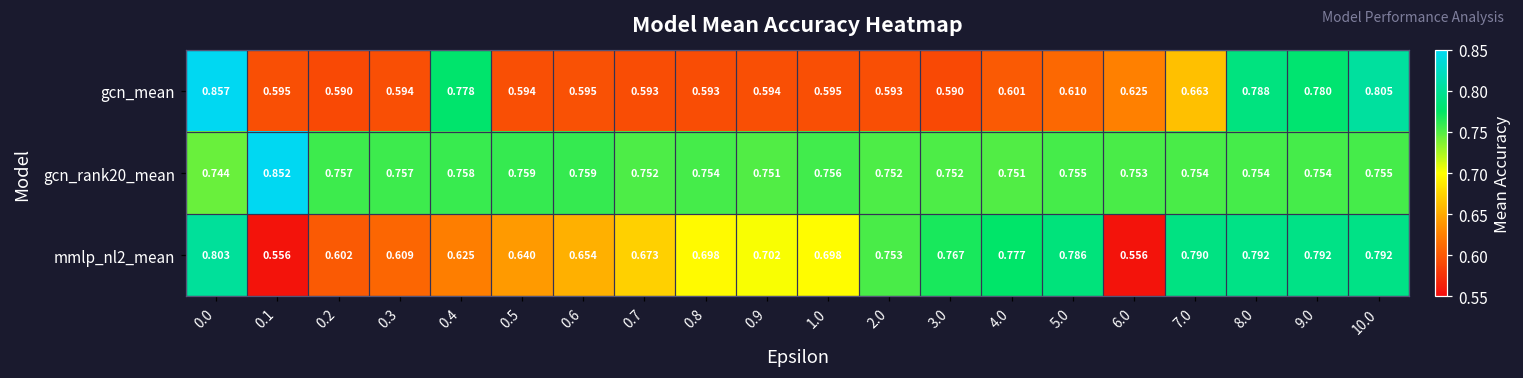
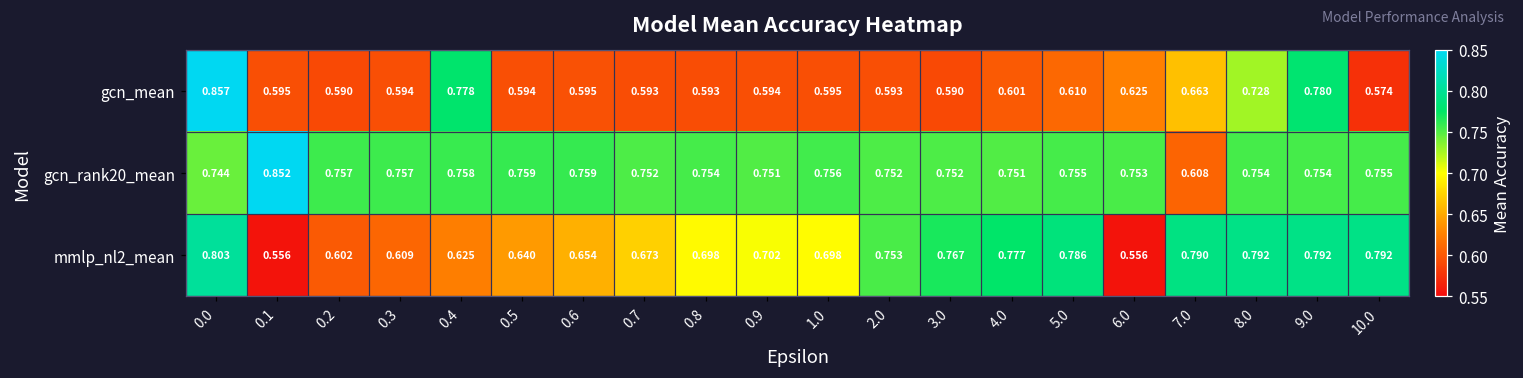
gcn_mean, 8.0: 0.788 -> 0.728
gcn_mean, 10.0: 0.805 -> 0.574
gcn_rank20_mean, 7.0: 0.754 -> 0.608
